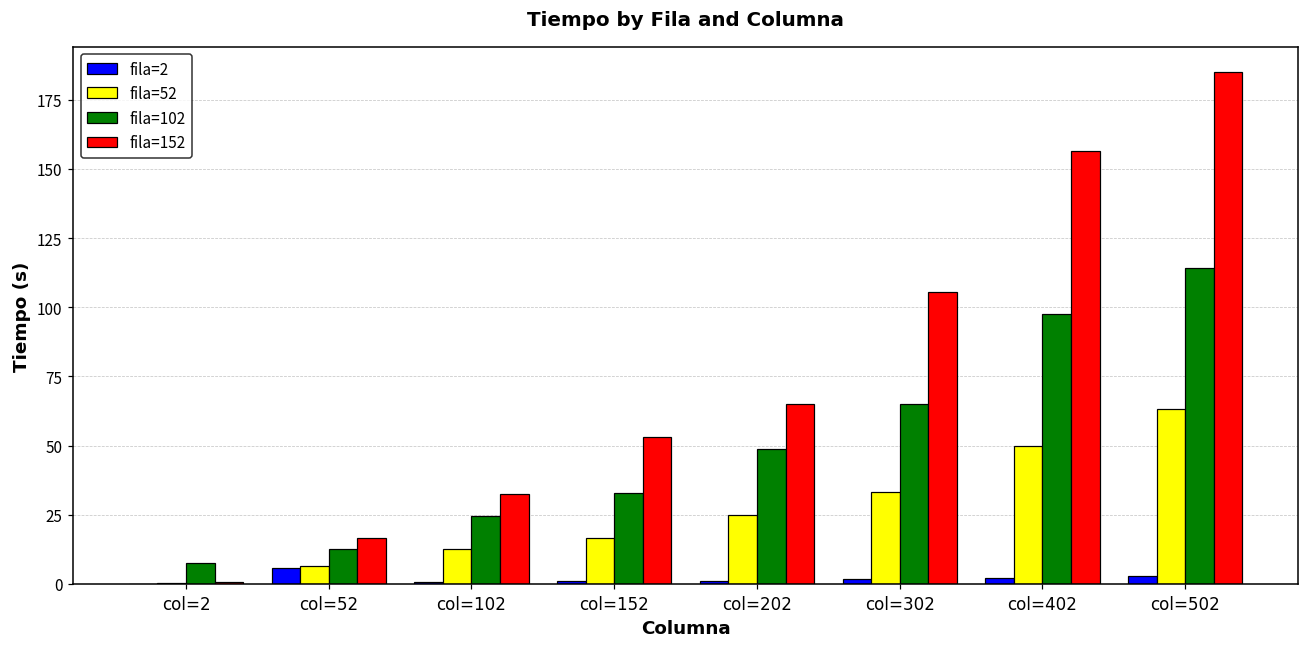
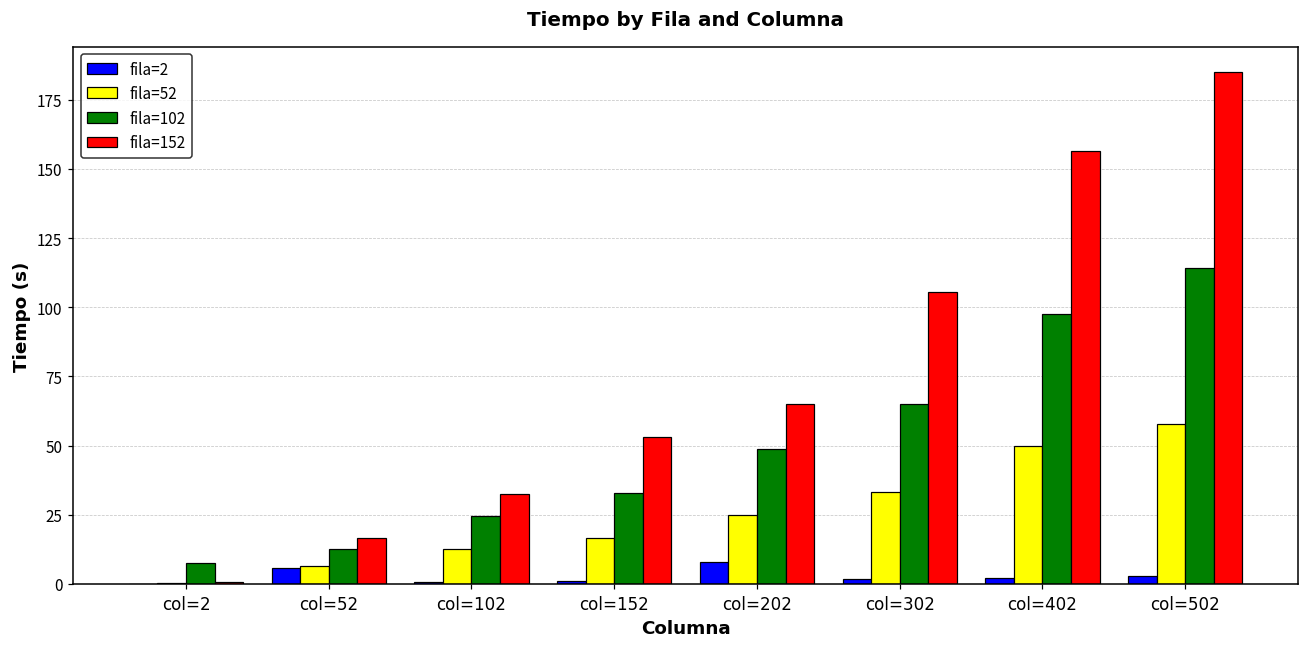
fila=2, col=202: 1 -> 8
fila=52, col=502: 63 -> 58
